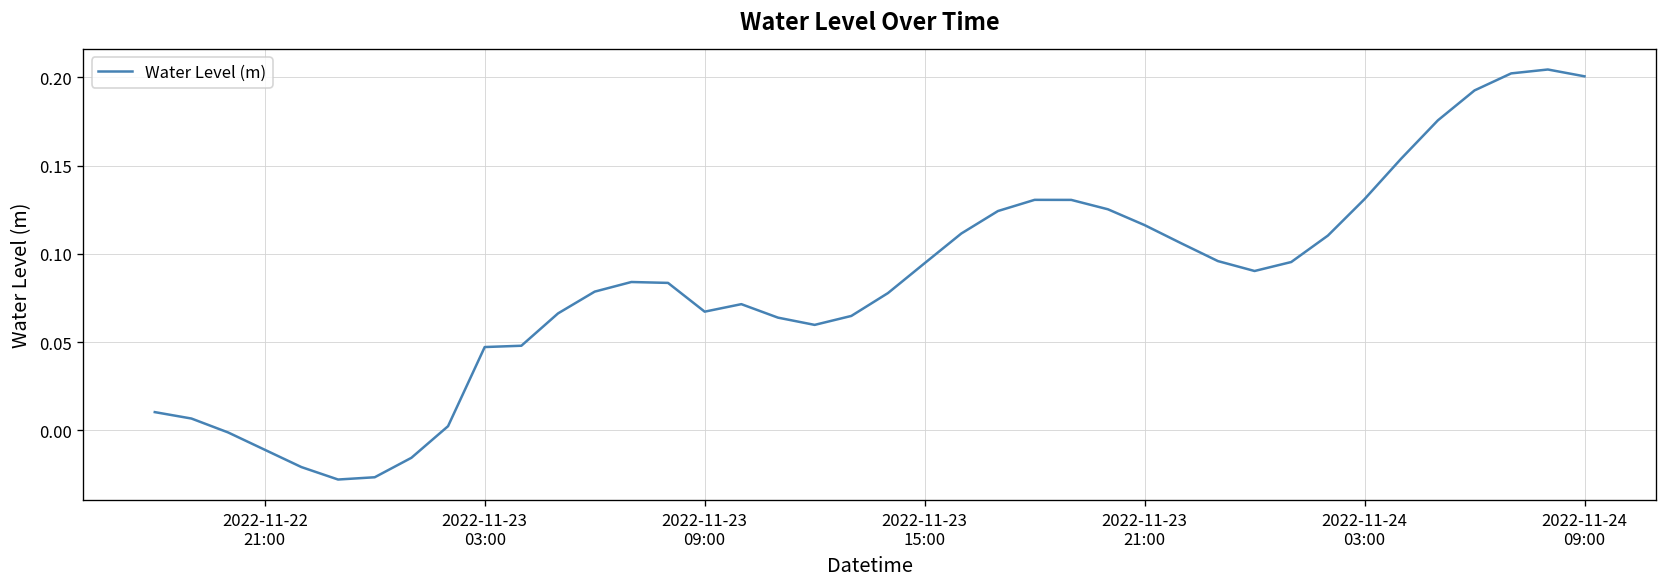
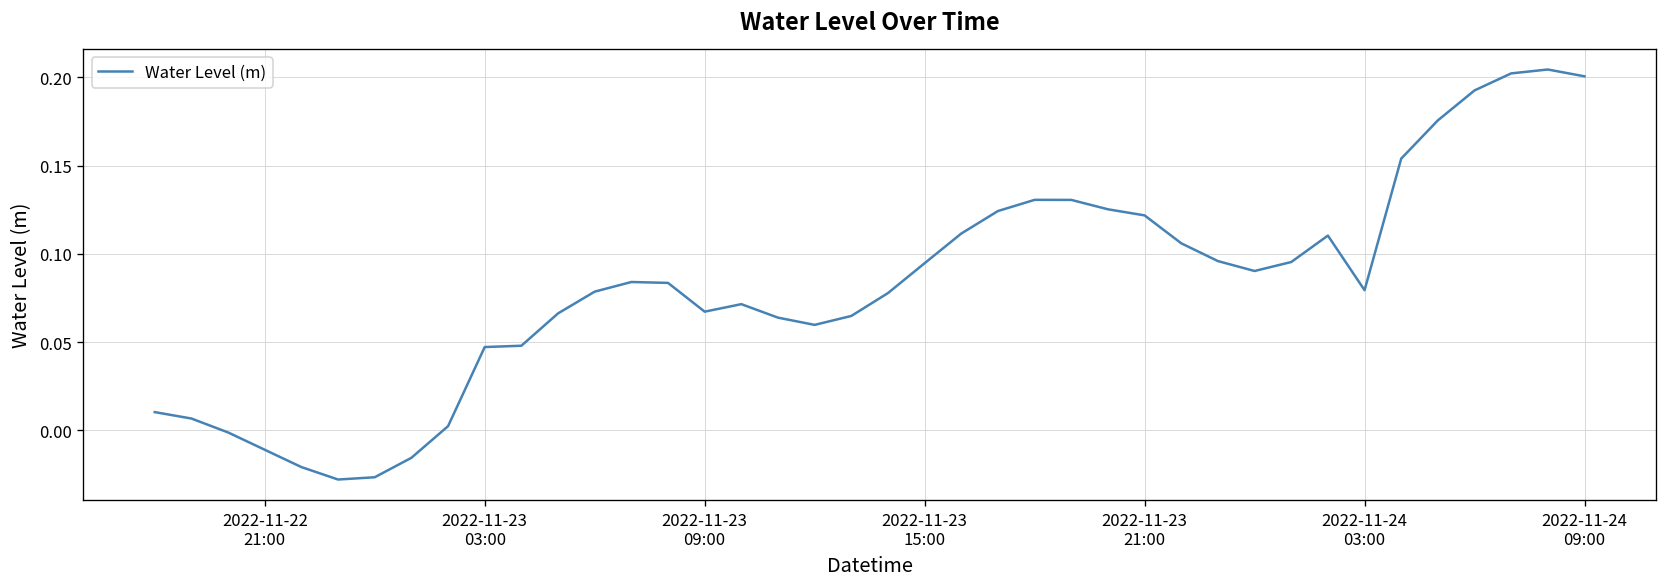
2022-11-23 21:00: 0.116 -> 0.122
2022-11-24 03:00: 0.131 -> 0.079
